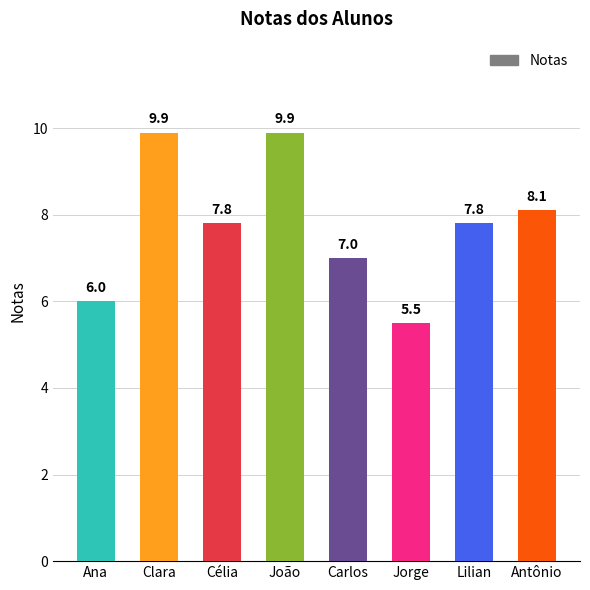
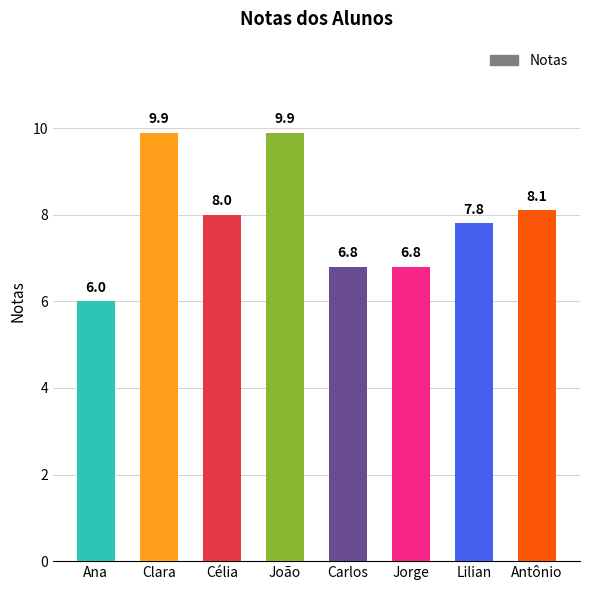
Célia: 7.8 -> 8.0
Carlos: 7.0 -> 6.8
Jorge: 5.5 -> 6.8
